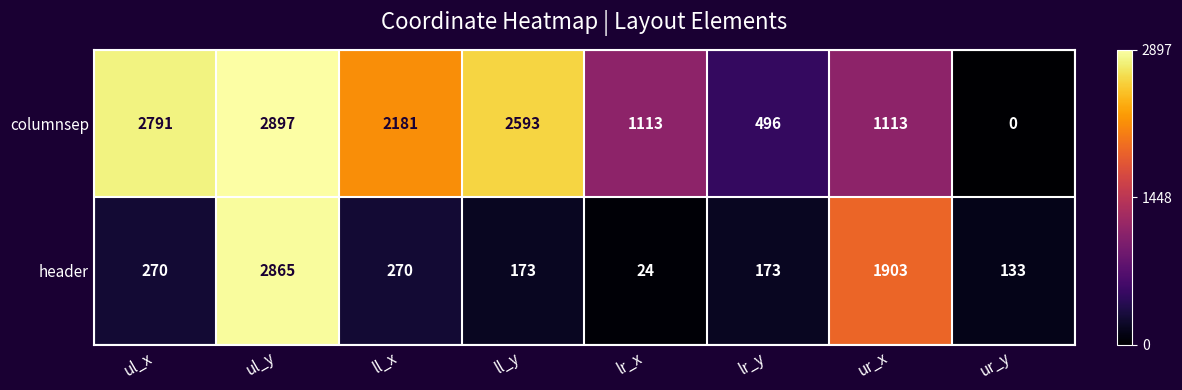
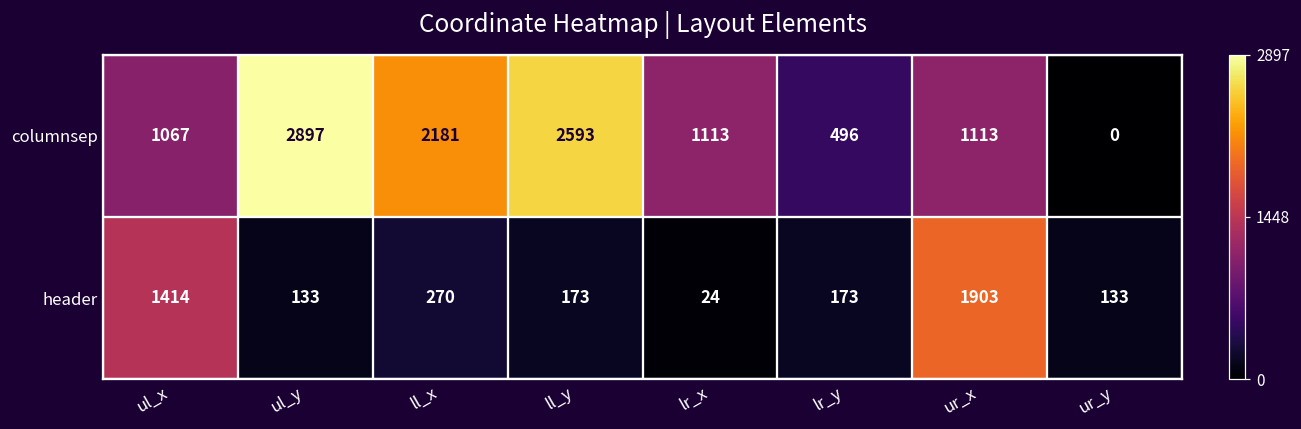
columnsep, ul_x: 2791 -> 1067
header, ul_x: 270 -> 1414
header, ul_y: 2865 -> 133
